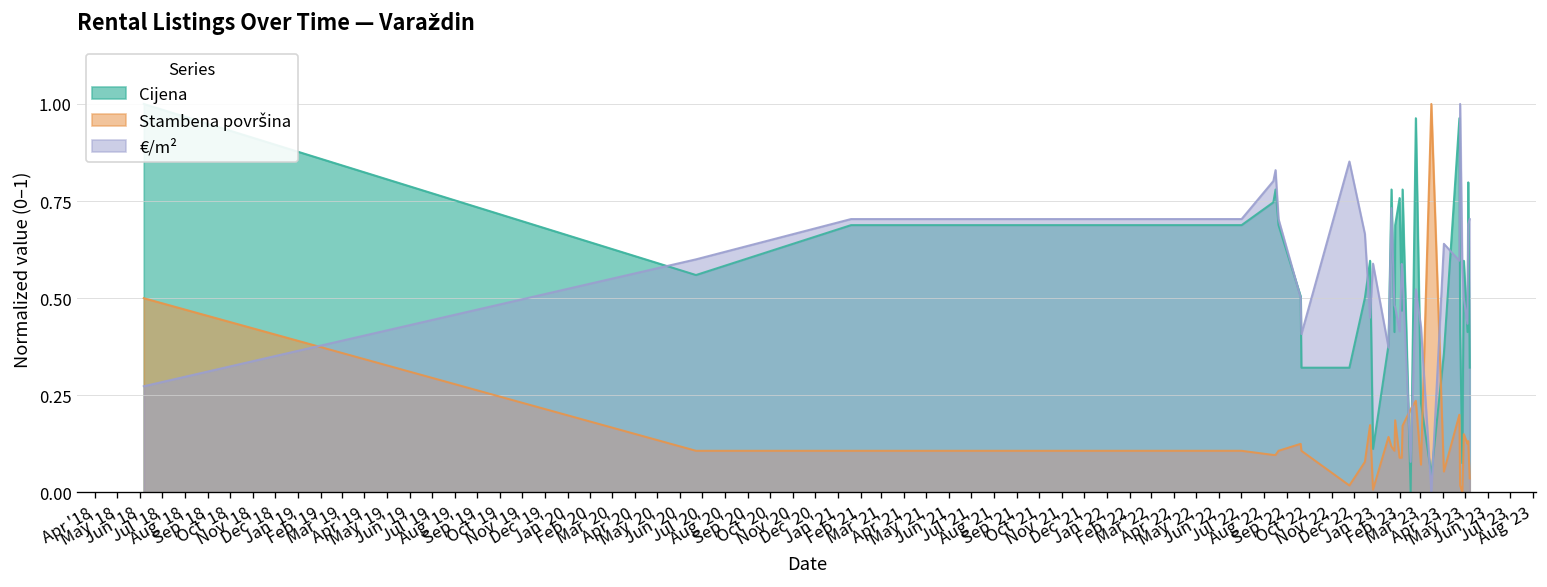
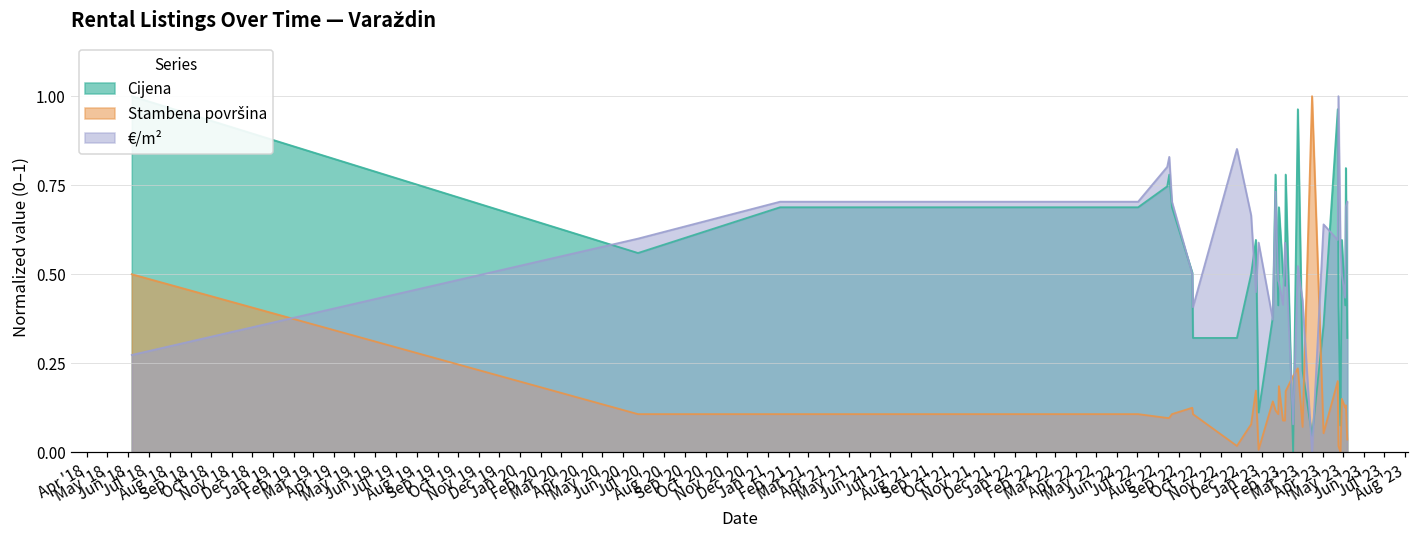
Cijena, Feb '23: 0.76 -> 0.50
